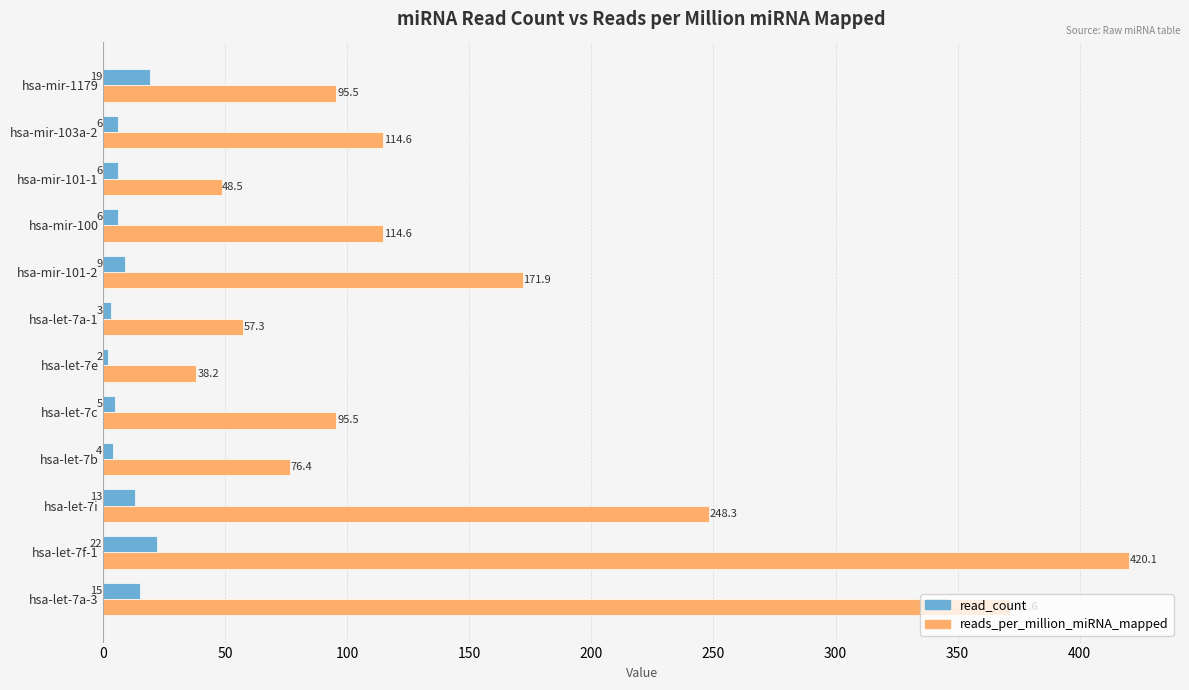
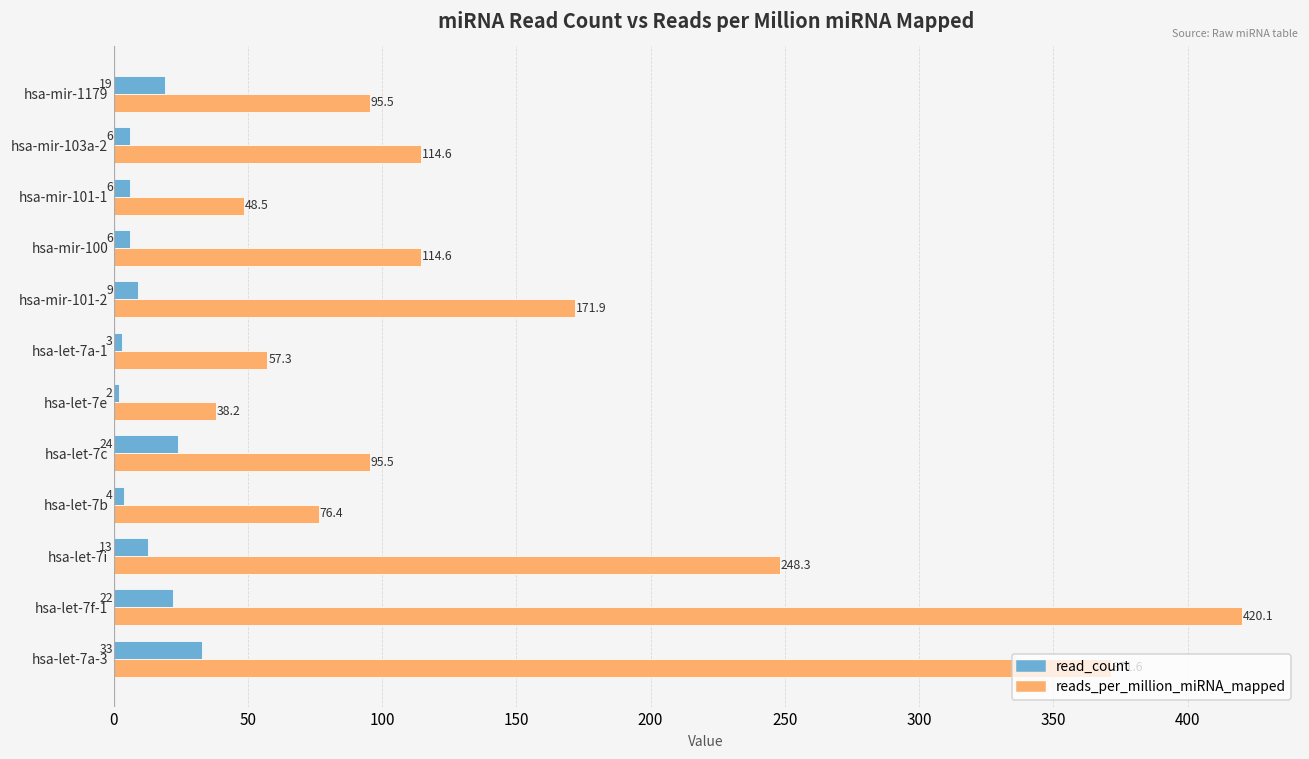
read_count, hsa-let-7c: 5 -> 24
read_count, hsa-let-7a-3: 15 -> 33
